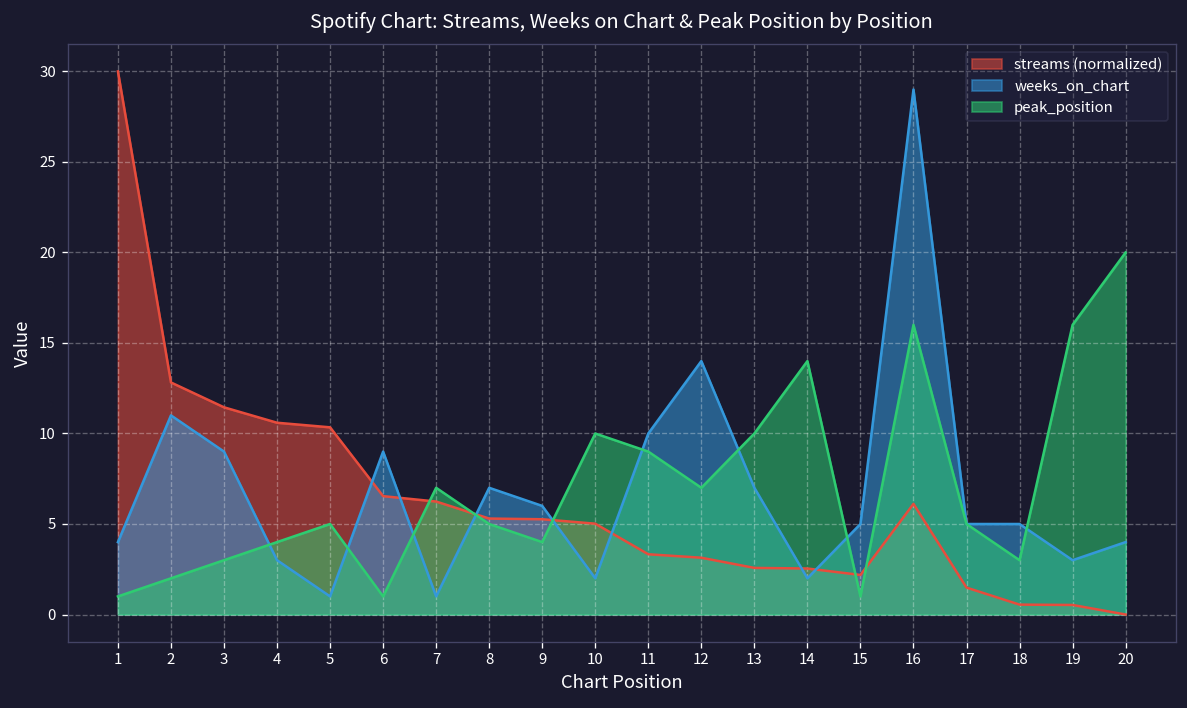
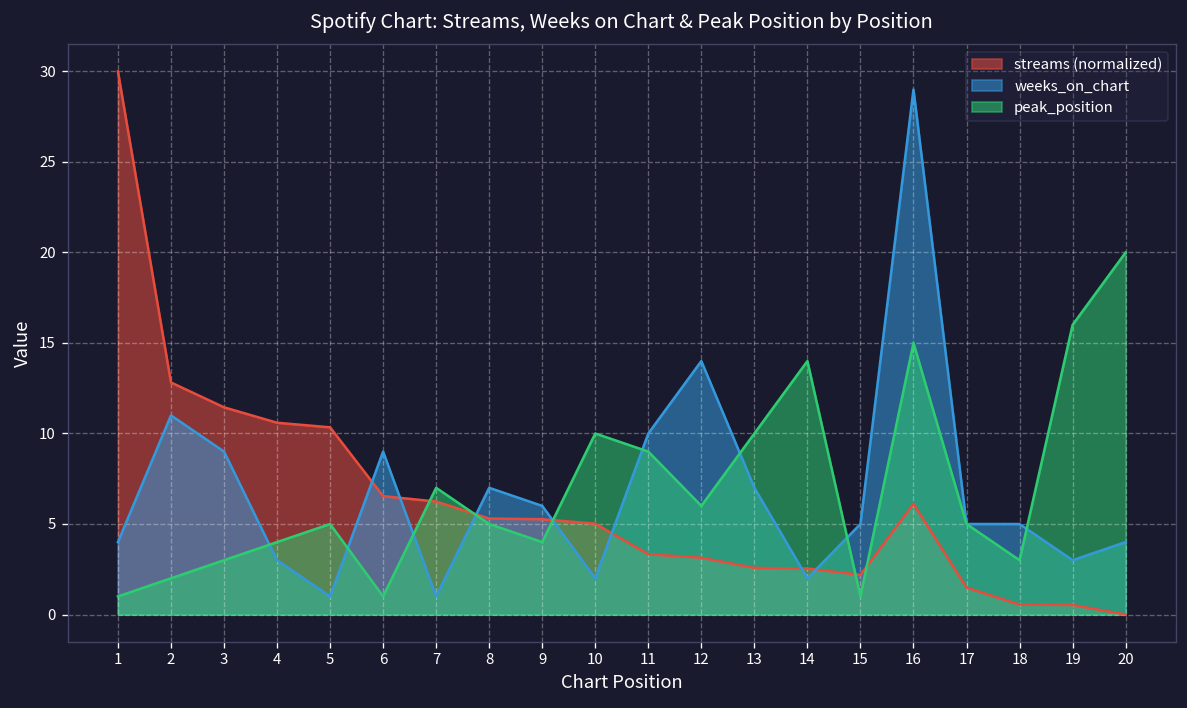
peak_position, 12: 7 -> 6
peak_position, 16: 16 -> 15
